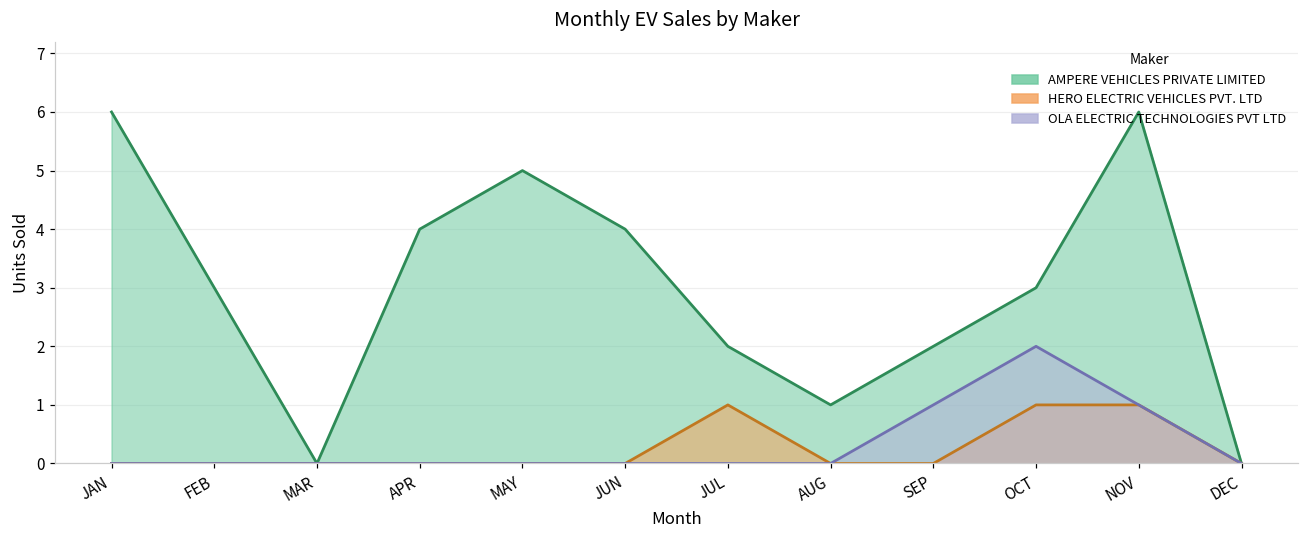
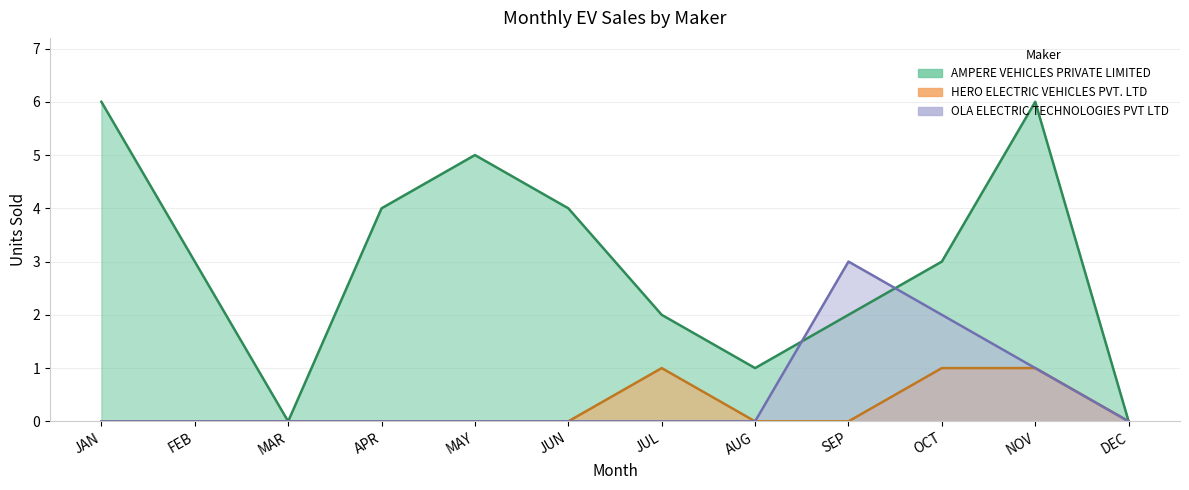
OLA ELECTRIC TECHNOLOGIES PVT LTD, SEP: 1 -> 3
